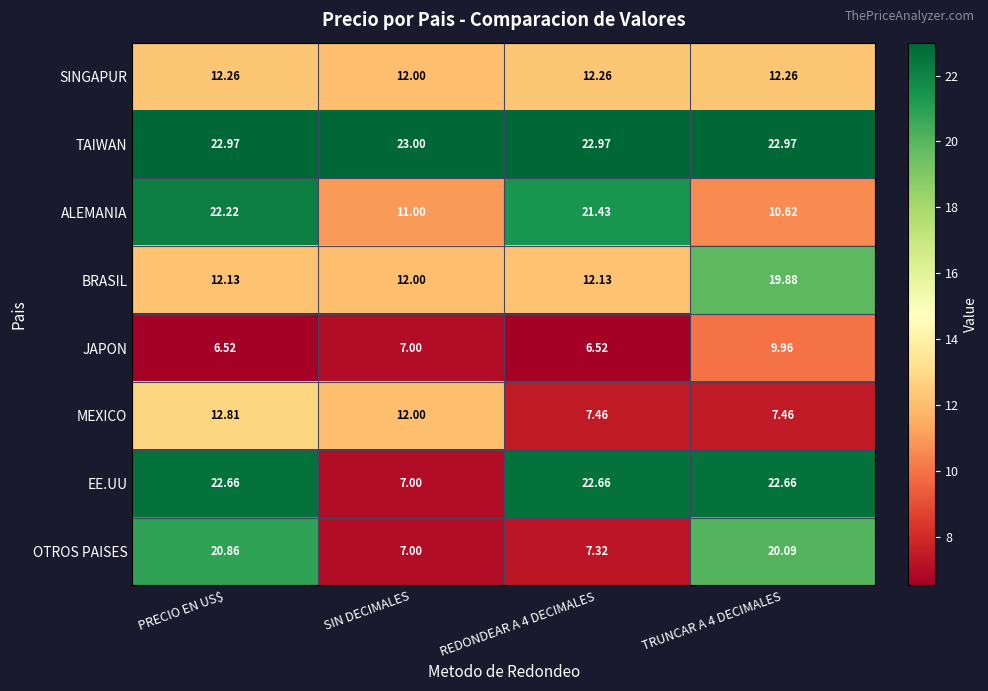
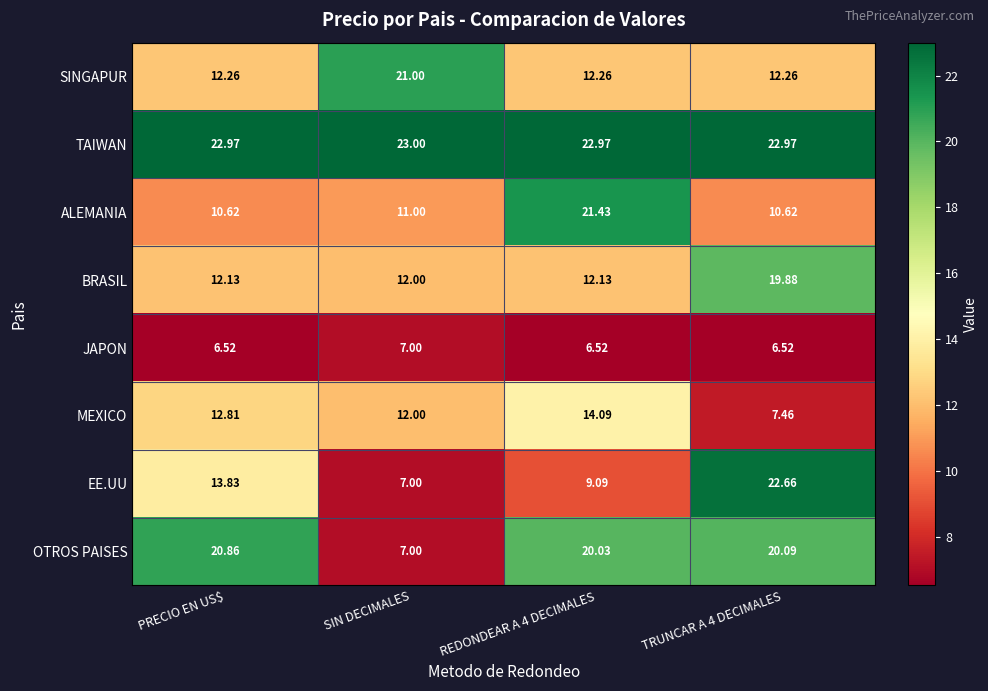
SINGAPUR, SIN DECIMALES: 12.00 -> 21.00
ALEMANIA, PRECIO EN US$: 22.22 -> 10.62
JAPON, TRUNCAR A 4 DECIMALES: 9.96 -> 6.52
MEXICO, REDONDEAR A 4 DECIMALES: 7.46 -> 14.09
EE.UU, PRECIO EN US$: 22.66 -> 13.83
EE.UU, REDONDEAR A 4 DECIMALES: 22.66 -> 9.09
OTROS PAISES, REDONDEAR A 4 DECIMALES: 7.32 -> 20.03
